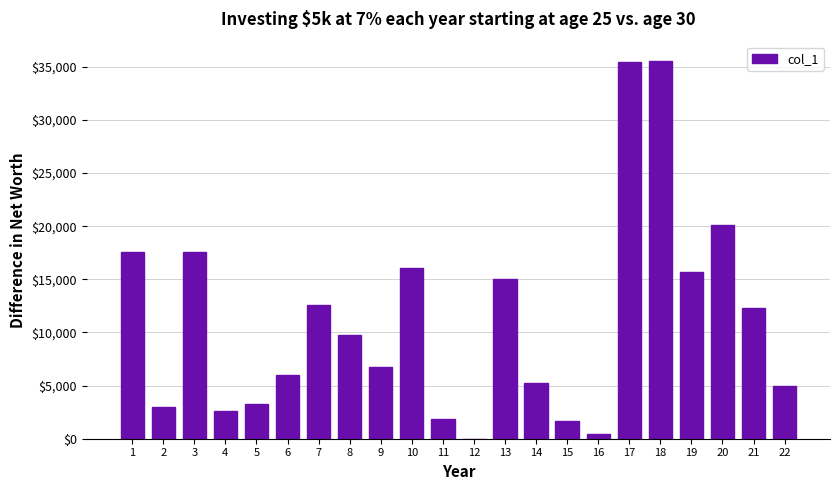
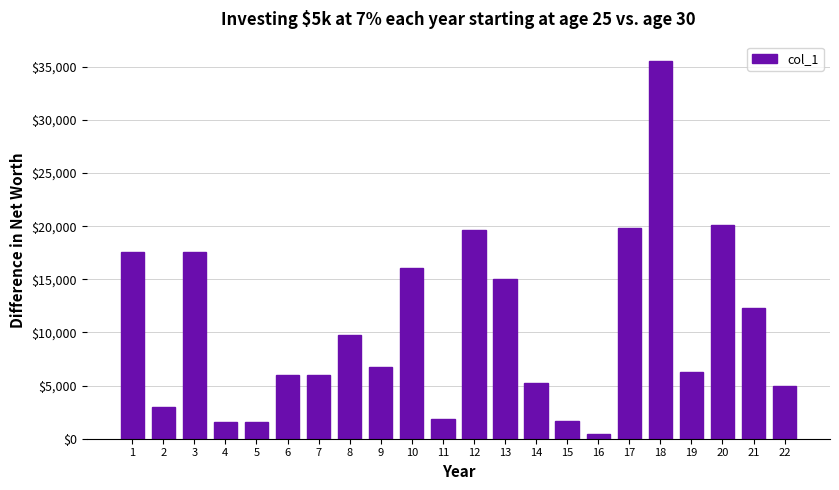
4: $2,700 -> $1,600
5: $3,200 -> $1,600
7: $12,600 -> $6,000
12: $0 -> $19,700
17: $35,400 -> $19,800
19: $15,700 -> $6,300
